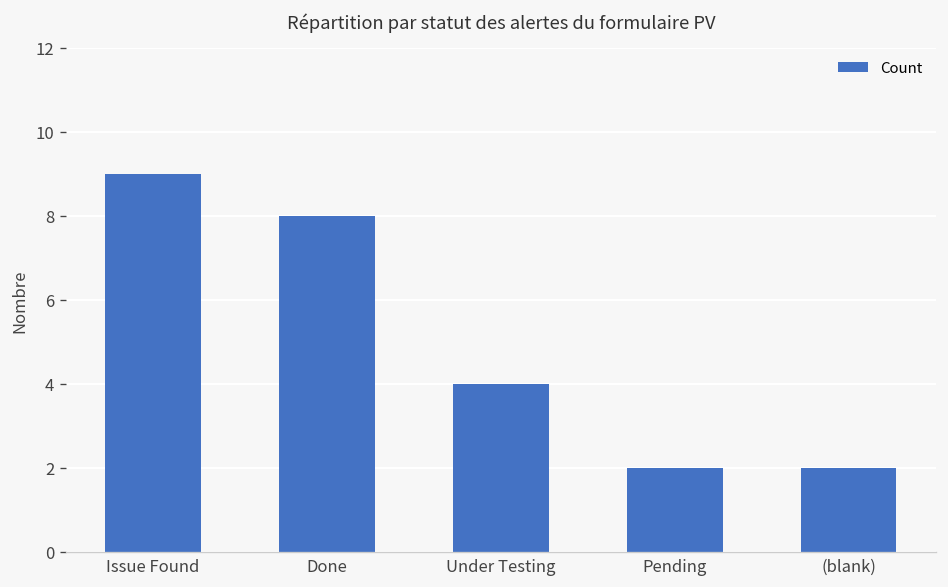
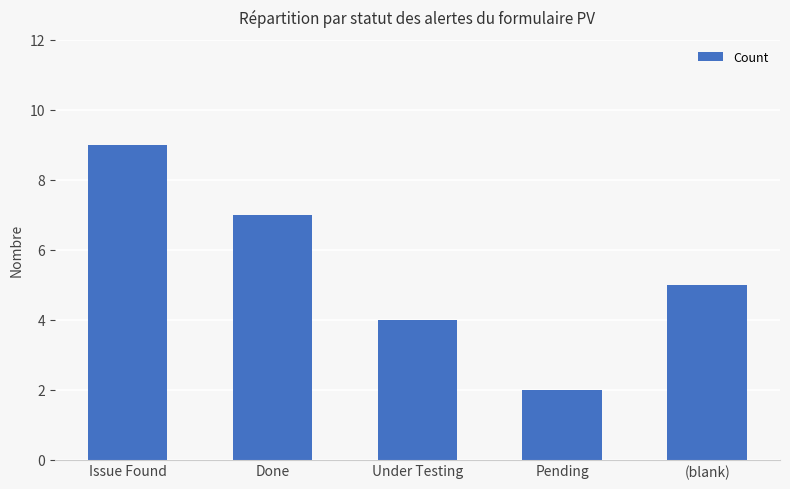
Done: 8 -> 7
(blank): 2 -> 5
